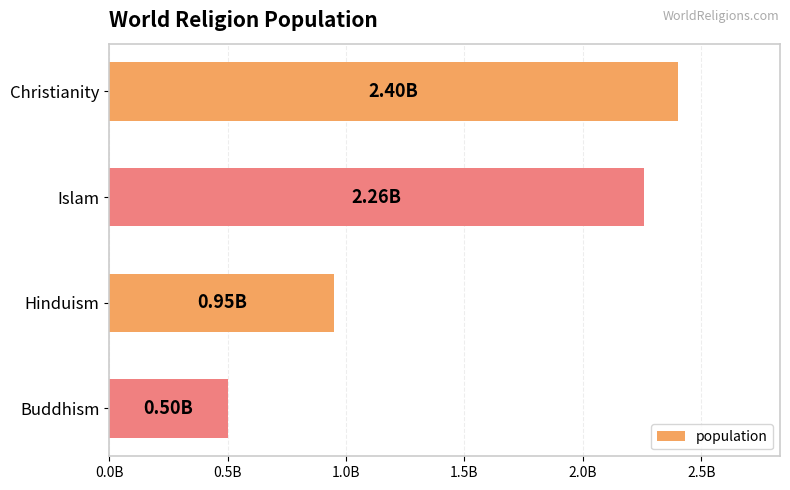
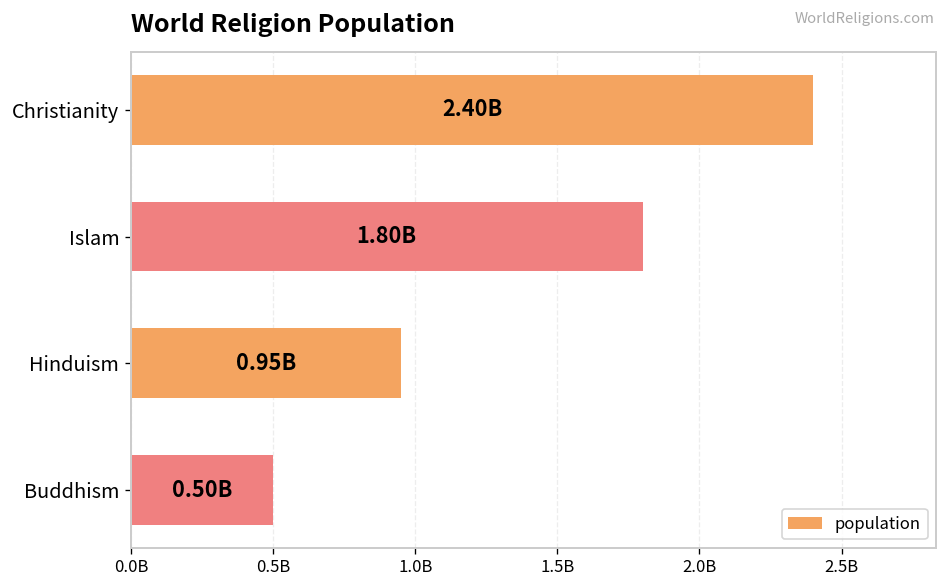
Islam: 2.26B -> 1.80B
